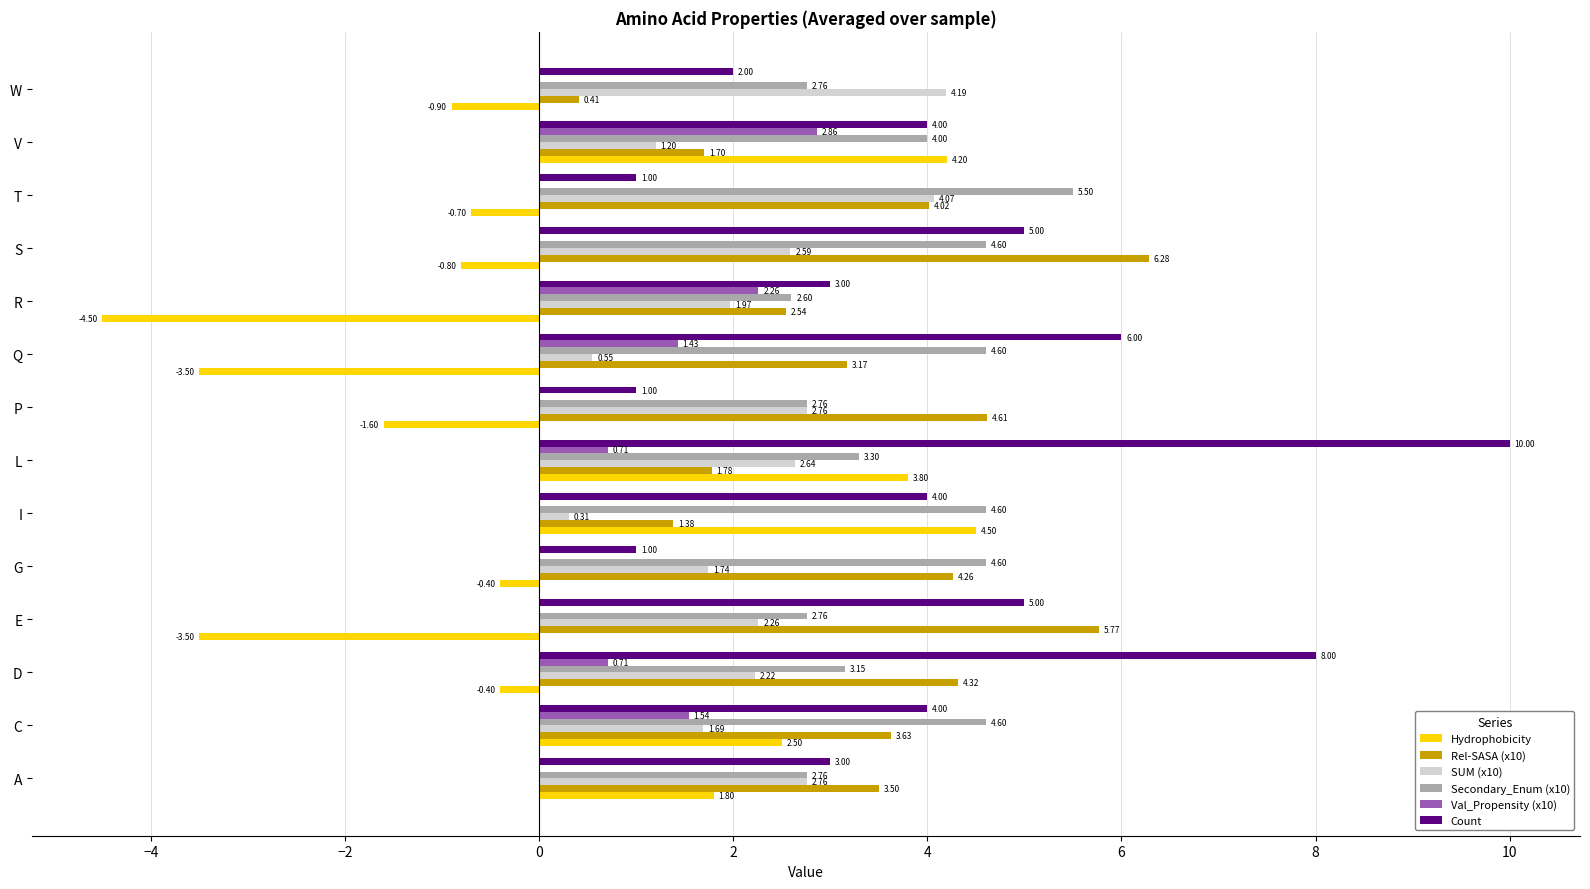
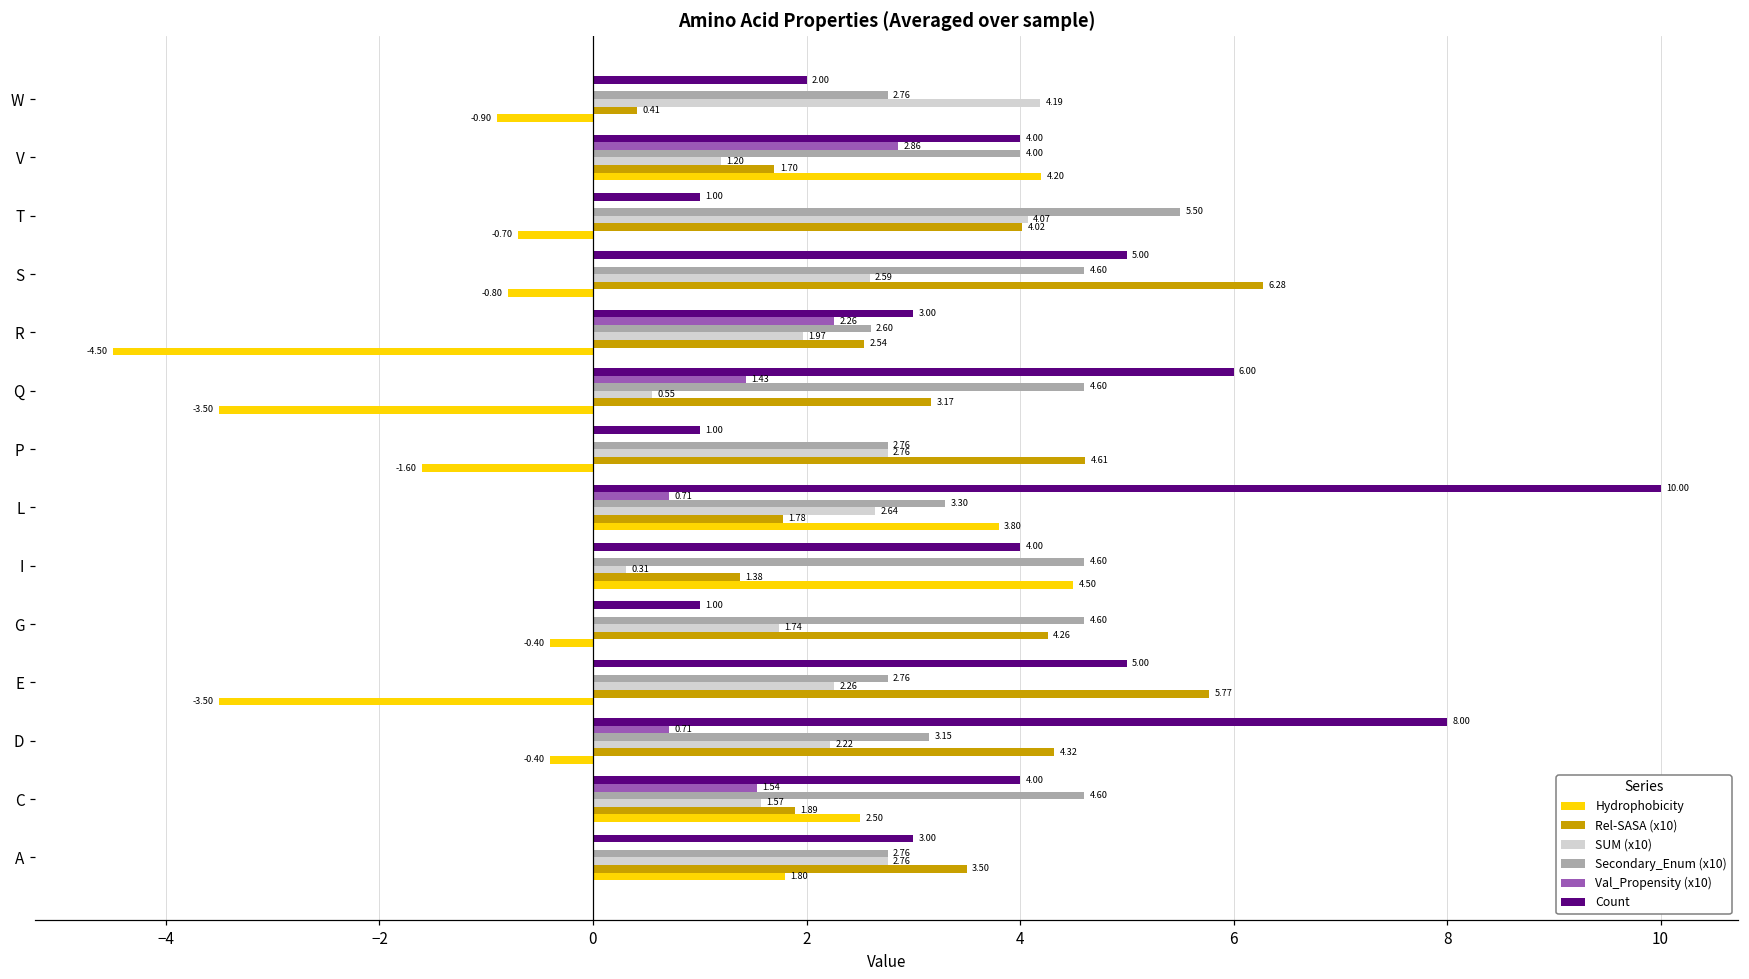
SUM (x10), C: 1.69 -> 1.57
Rel-SASA (x10), C: 3.63 -> 1.89
